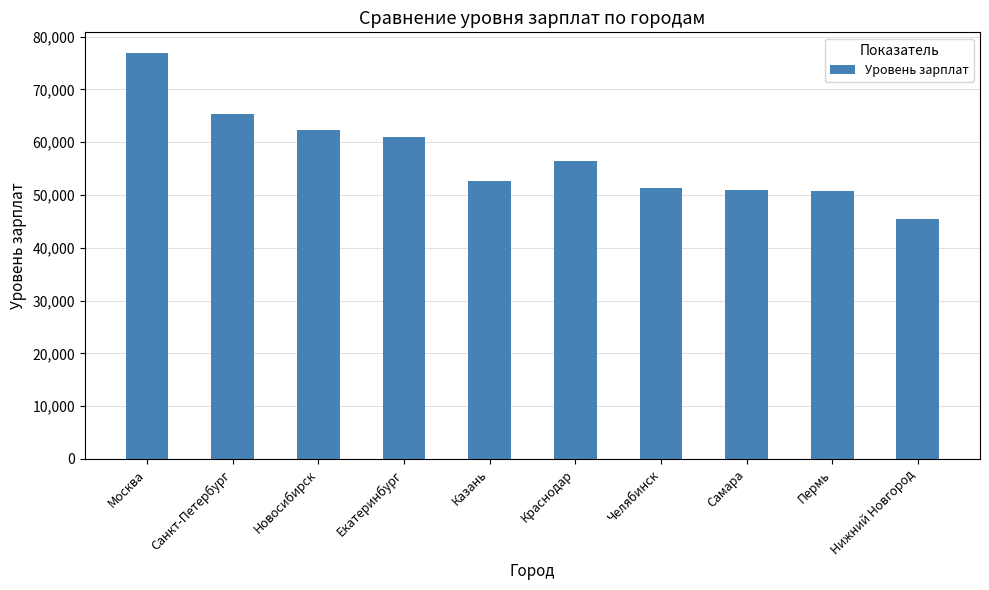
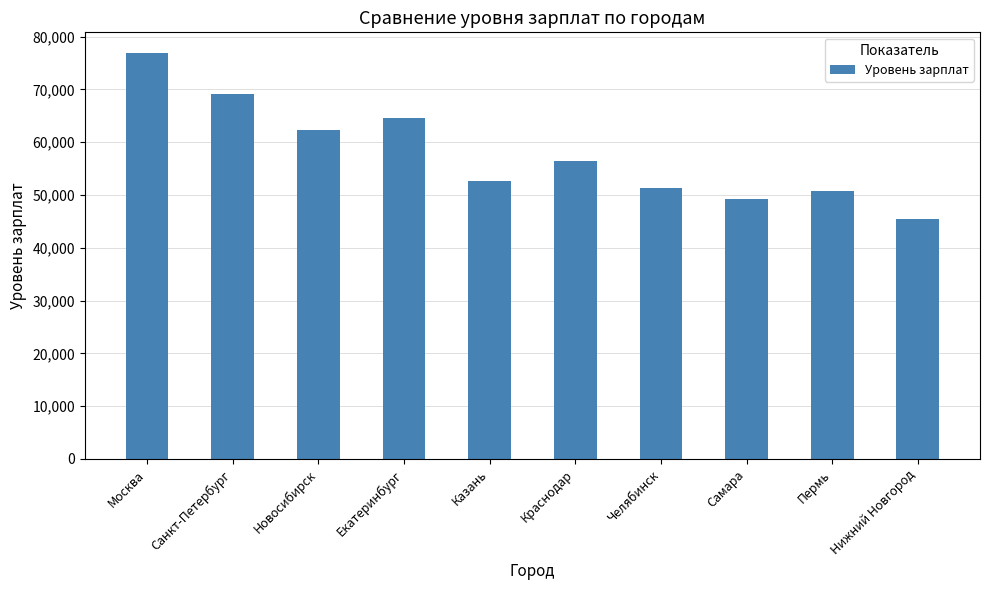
Санкт-Петербург: 65,000 -> 69,000
Екатеринбург: 61,000 -> 65,000
Самара: 51,000 -> 49,000
